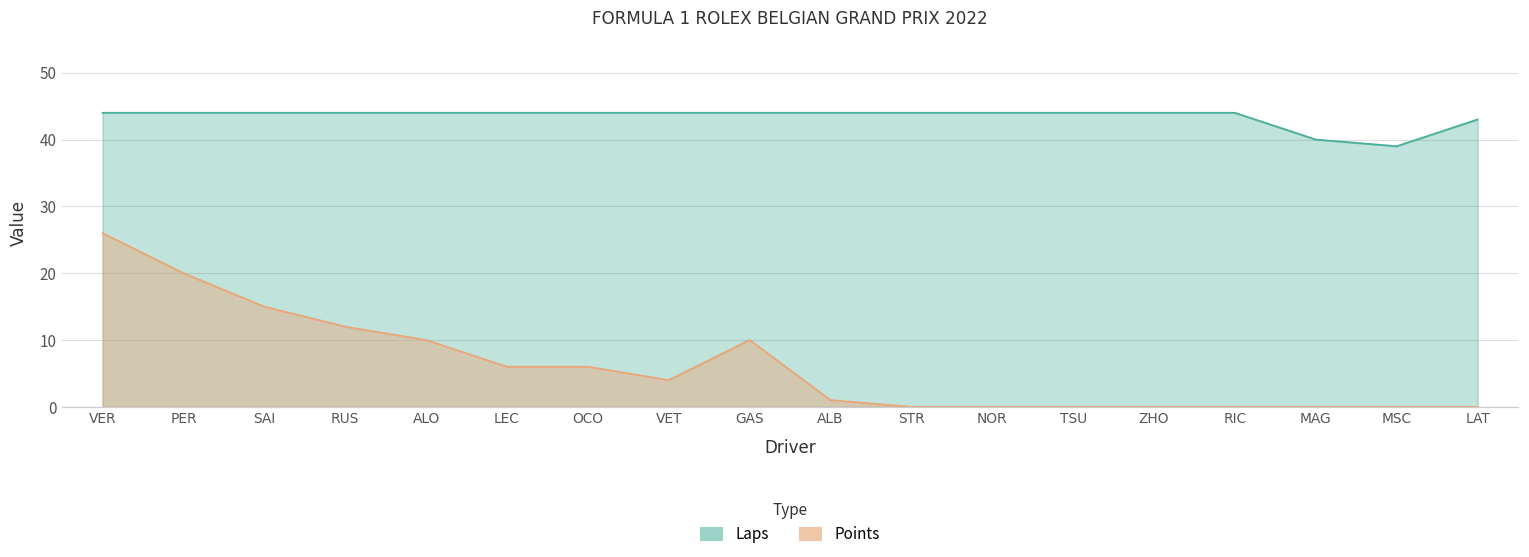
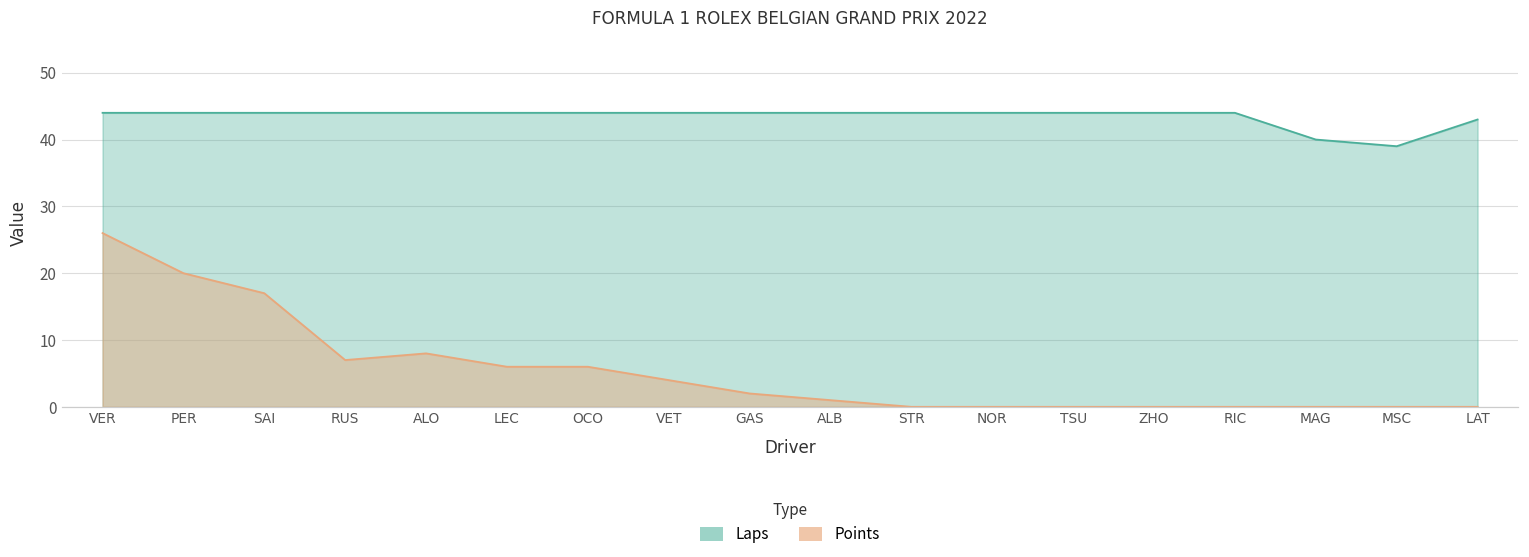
Points, SAI: 15 -> 17
Points, RUS: 12 -> 7
Points, ALO: 10 -> 8
Points, GAS: 10 -> 2
